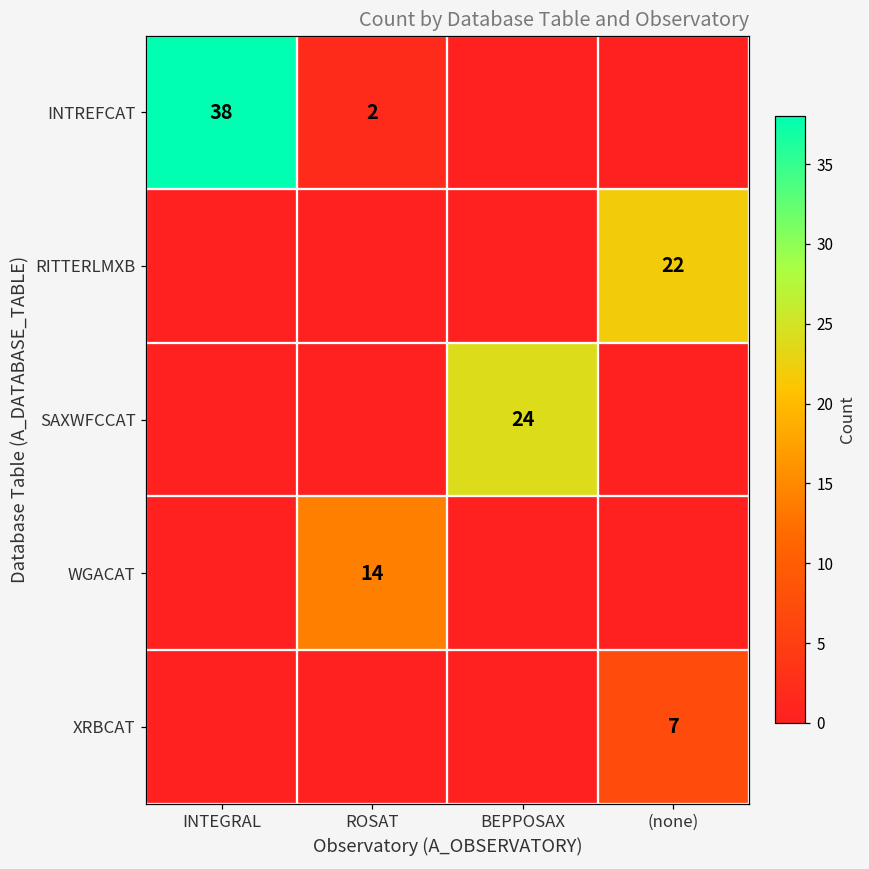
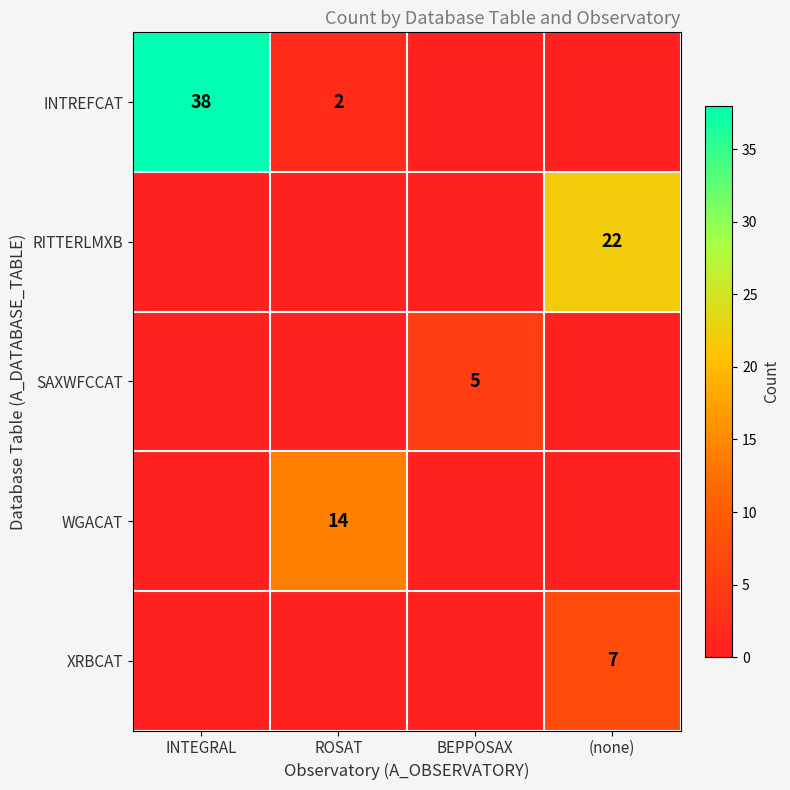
SAXWFCCAT, BEPPOSAX: 24 -> 5
